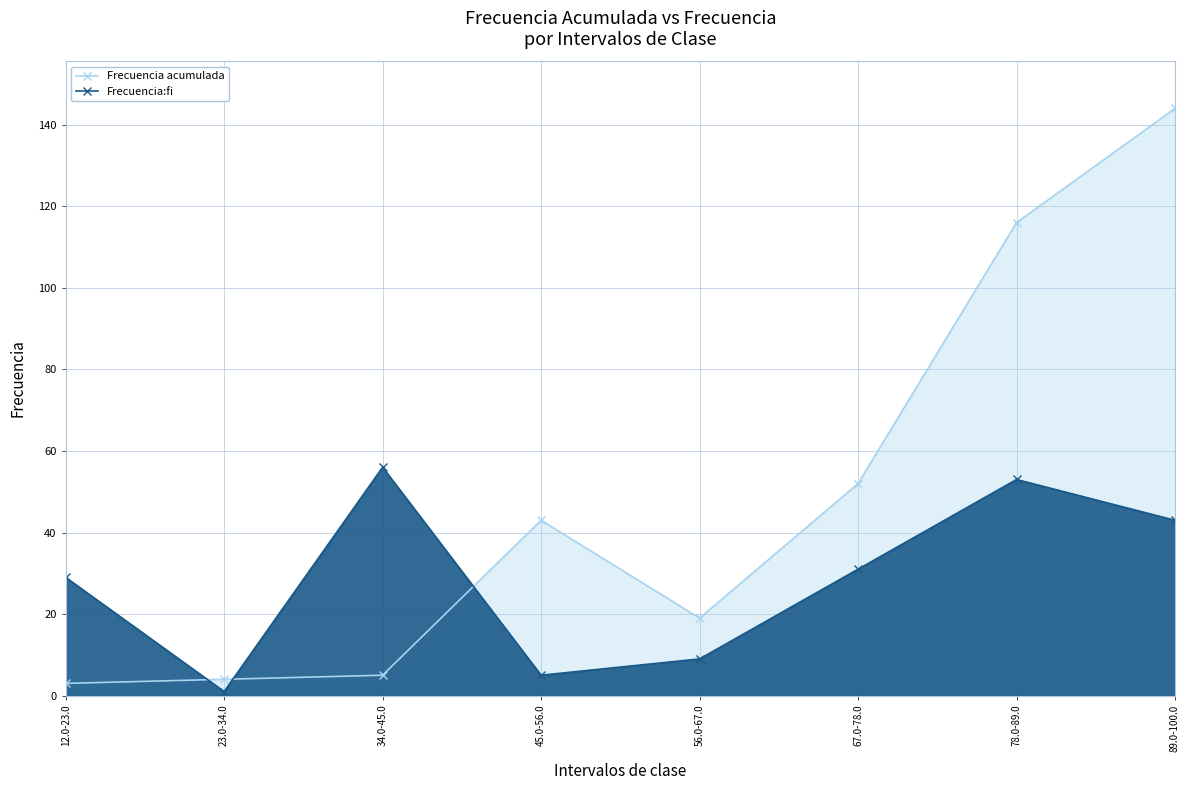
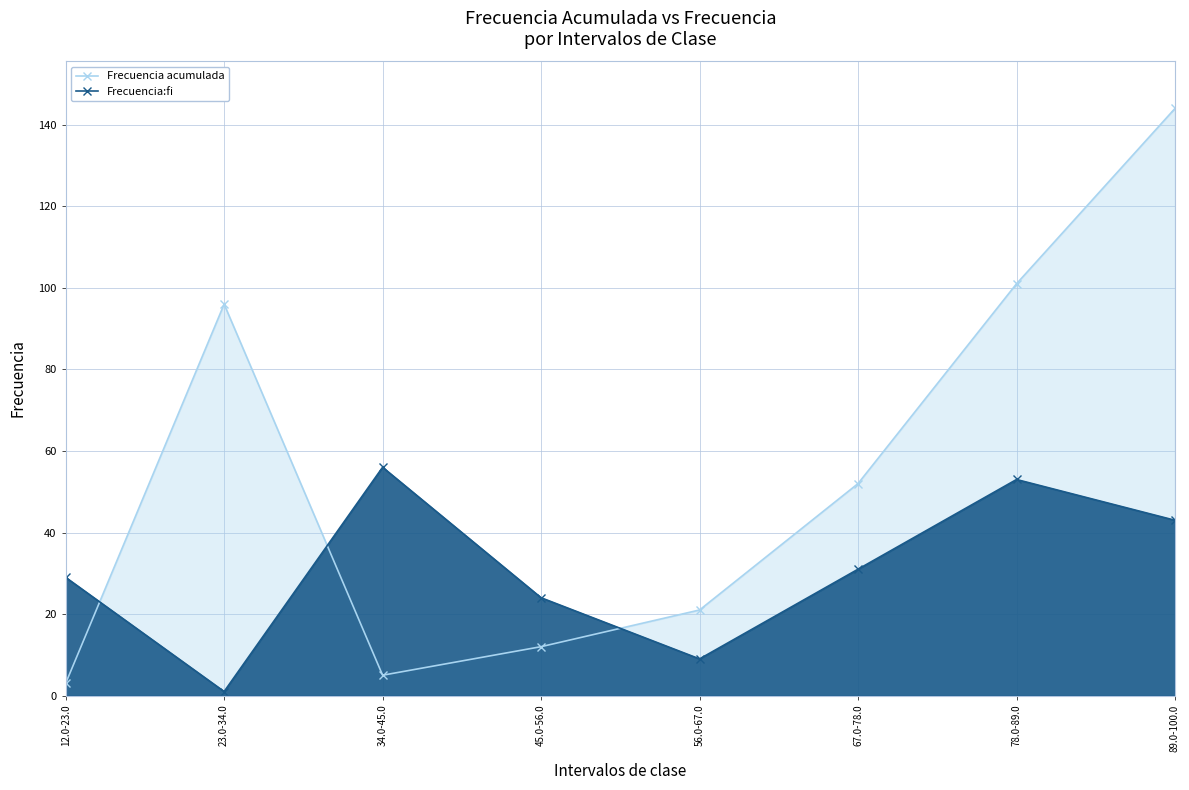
Frecuencia acumulada, 23.0-34.0: 4 -> 96
Frecuencia acumulada, 45.0-56.0: 43 -> 12
Frecuencia:fi, 45.0-56.0: 5 -> 24
Frecuencia acumulada, 56.0-67.0: 19 -> 21
Frecuencia acumulada, 78.0-89.0: 116 -> 101
